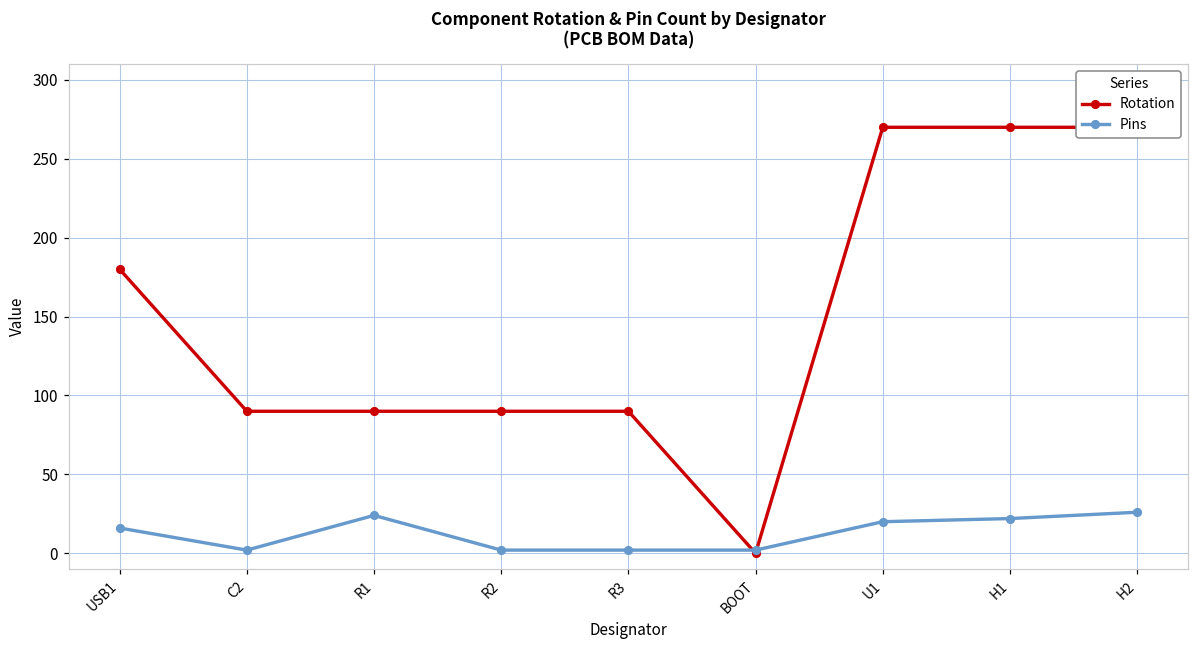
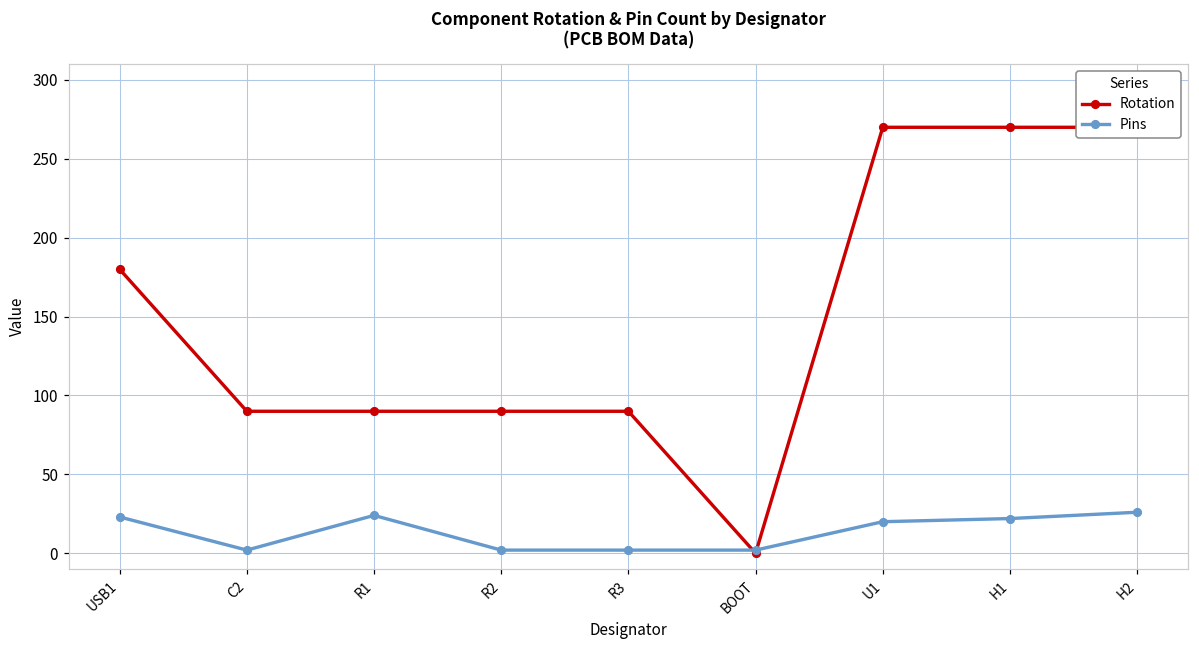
Pins, USB1: 16 -> 23
